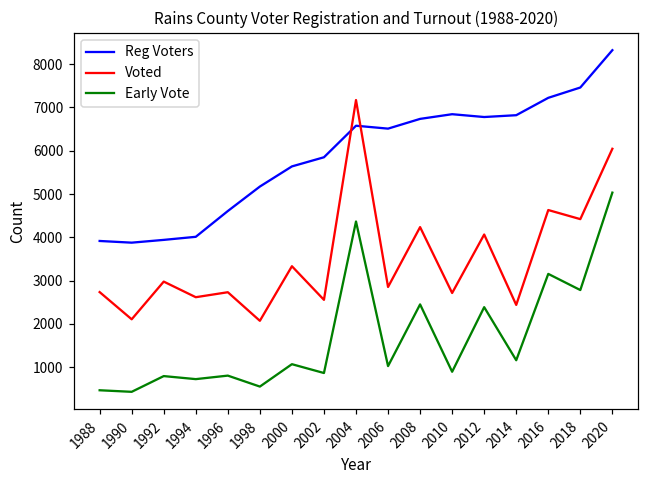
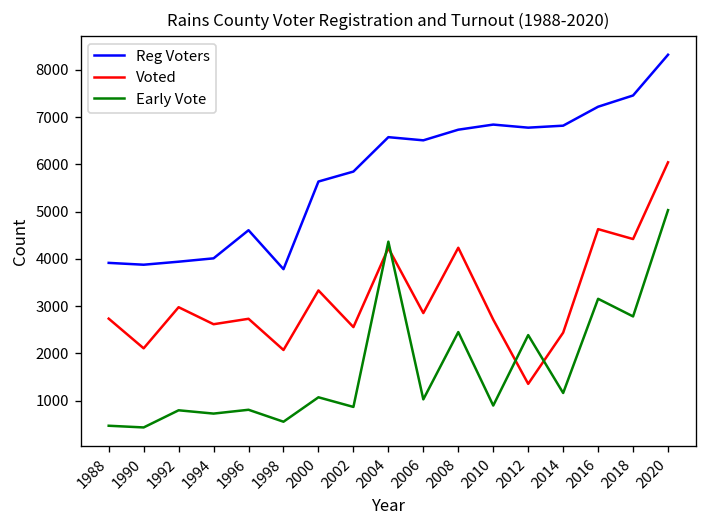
Reg Voters, 1998: 5200 -> 3800
Voted, 2004: 7200 -> 4200
Voted, 2012: 4100 -> 1400
